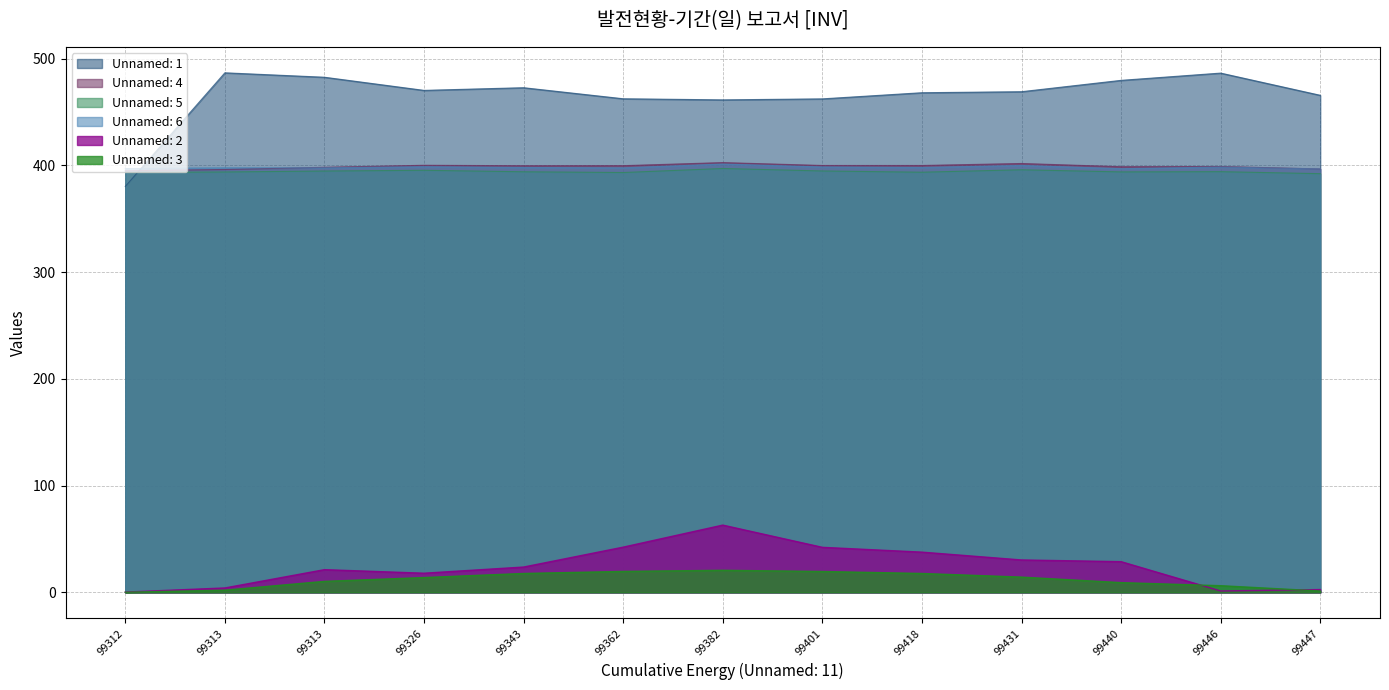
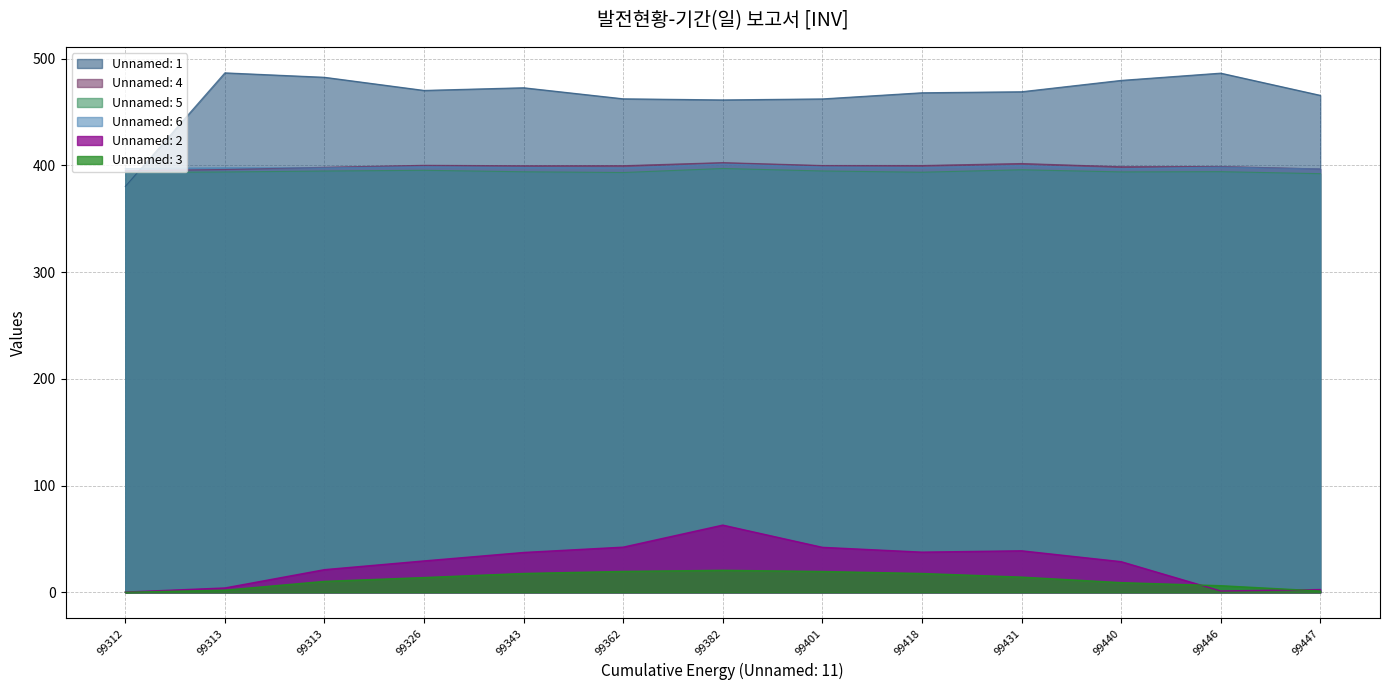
Unnamed: 2, 99326: 18 -> 29
Unnamed: 2, 99343: 24 -> 37
Unnamed: 2, 99431: 30 -> 39
